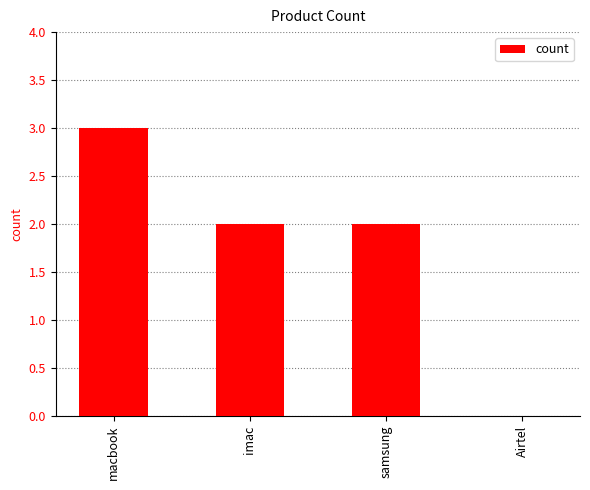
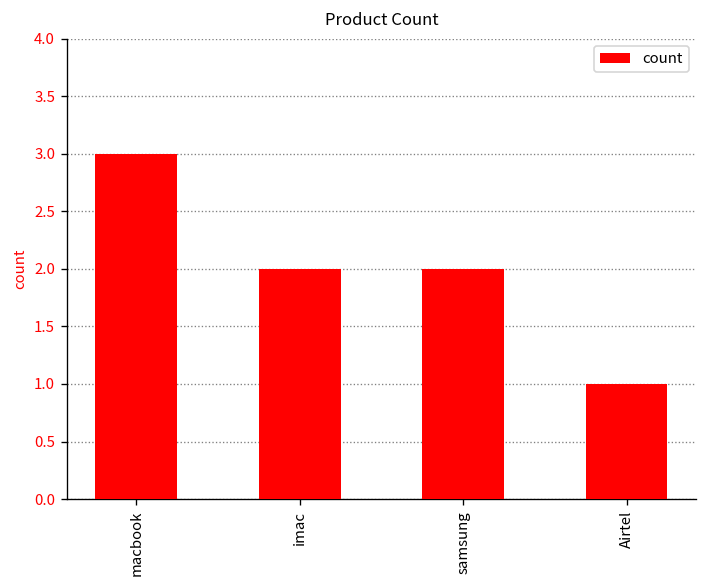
Airtel: 0 -> 1
